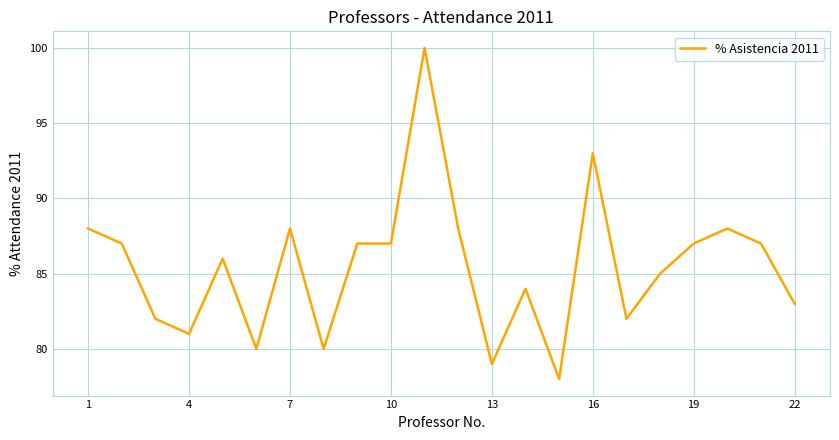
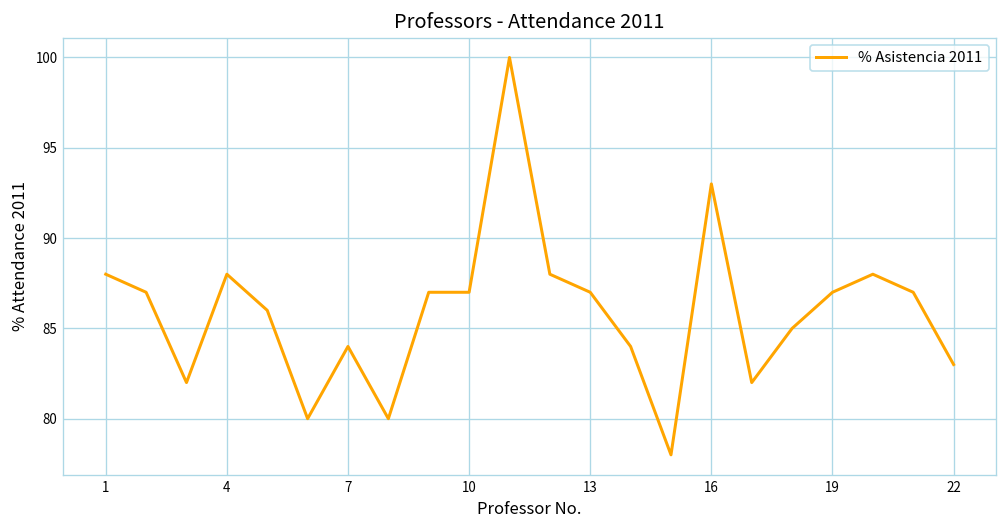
4: 81 -> 88
7: 88 -> 84
13: 79 -> 87
